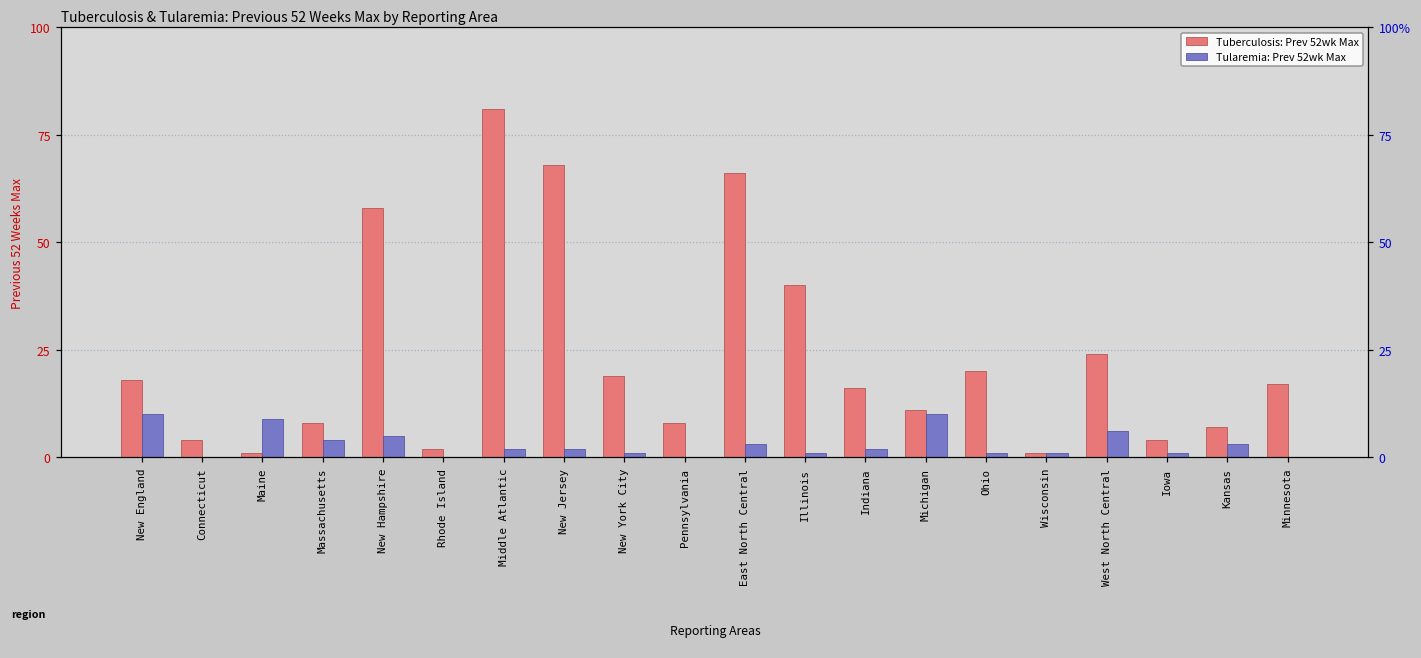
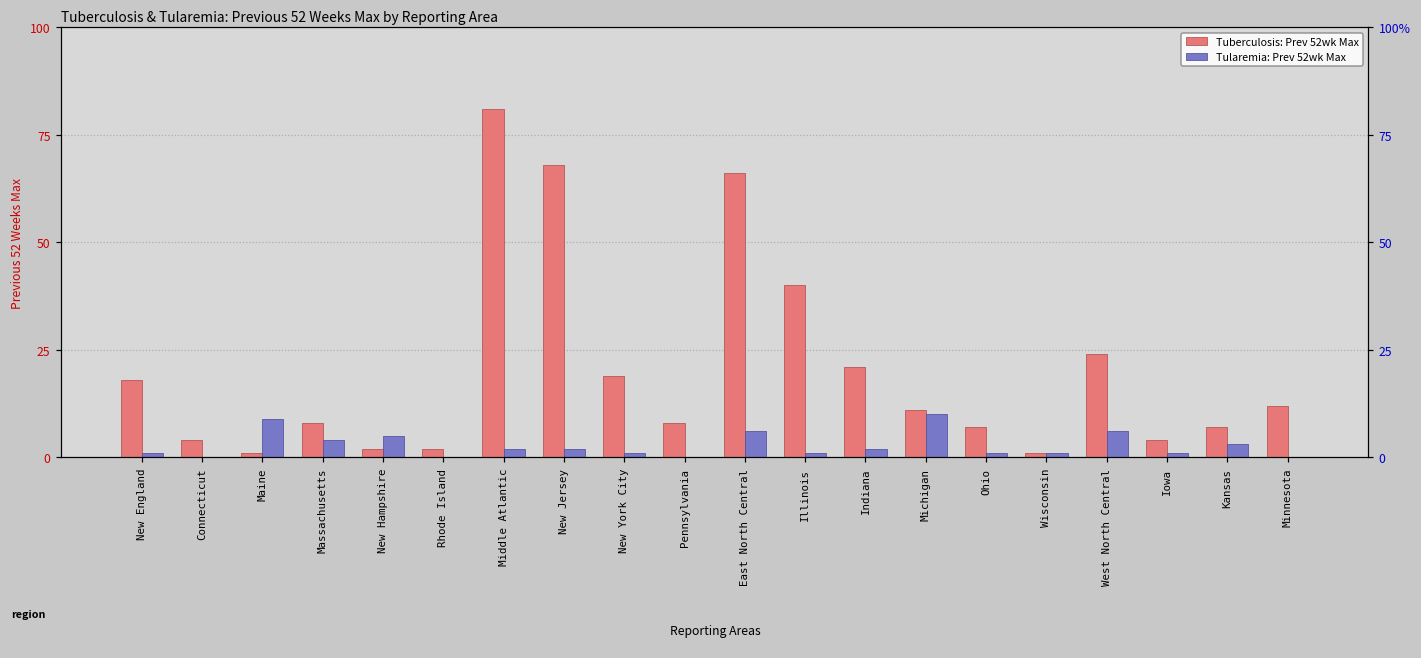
Tularemia: Prev 52wk Max, New England: 10 -> 1
Tuberculosis: Prev 52wk Max, New Hampshire: 58 -> 2
Tularemia: Prev 52wk Max, East North Central: 3 -> 6
Tuberculosis: Prev 52wk Max, Indiana: 16 -> 21
Tuberculosis: Prev 52wk Max, Ohio: 20 -> 7
Tuberculosis: Prev 52wk Max, Minnesota: 17 -> 12
